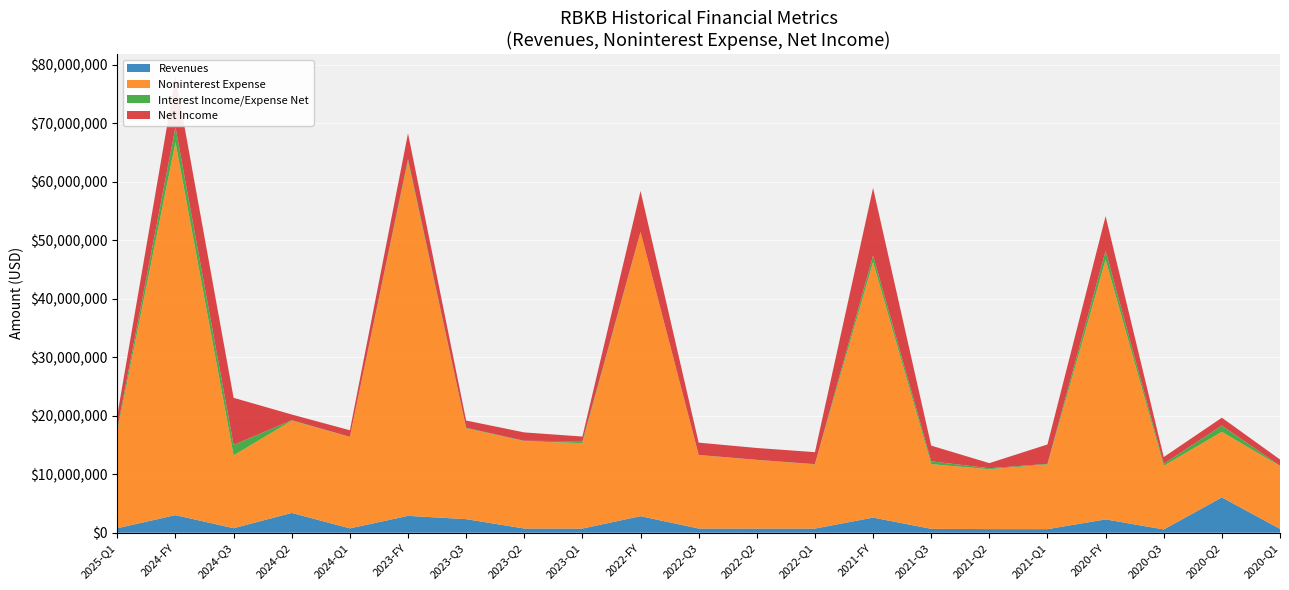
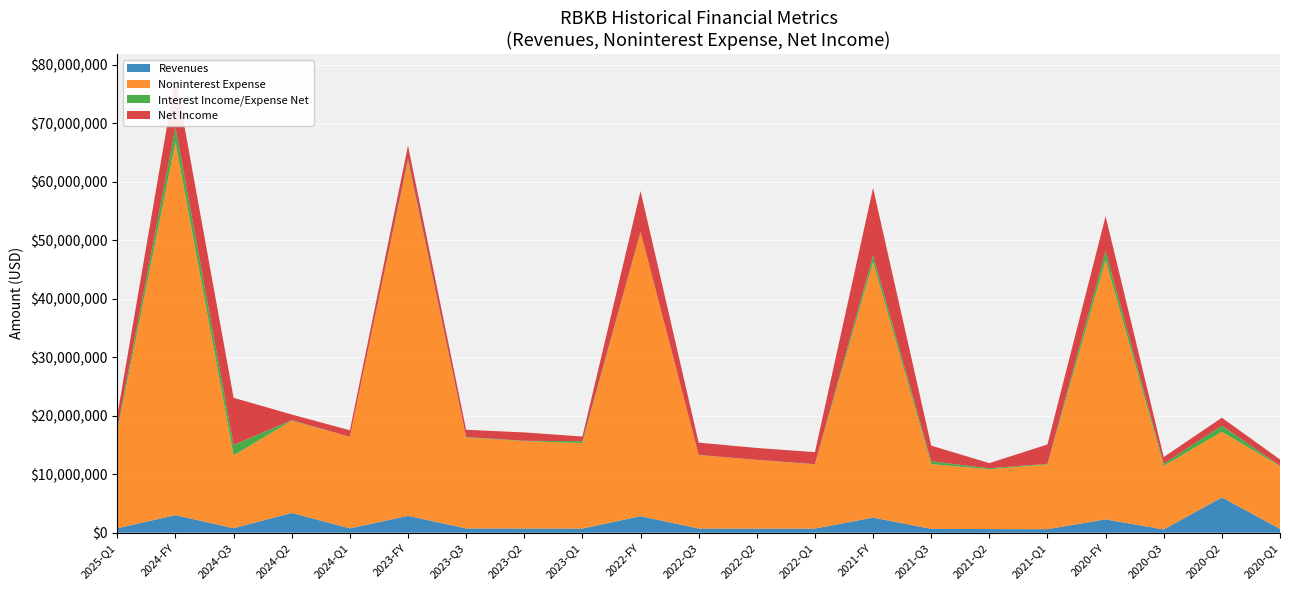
Net Income, 2023-FY: $4,000,000 -> $2,000,000
Revenues, 2023-Q3: $2,000,000 -> $1,000,000
